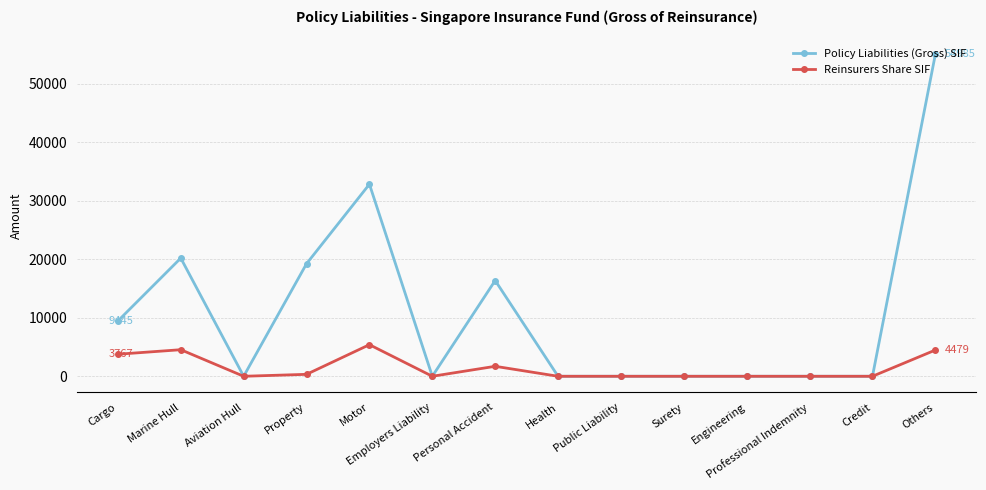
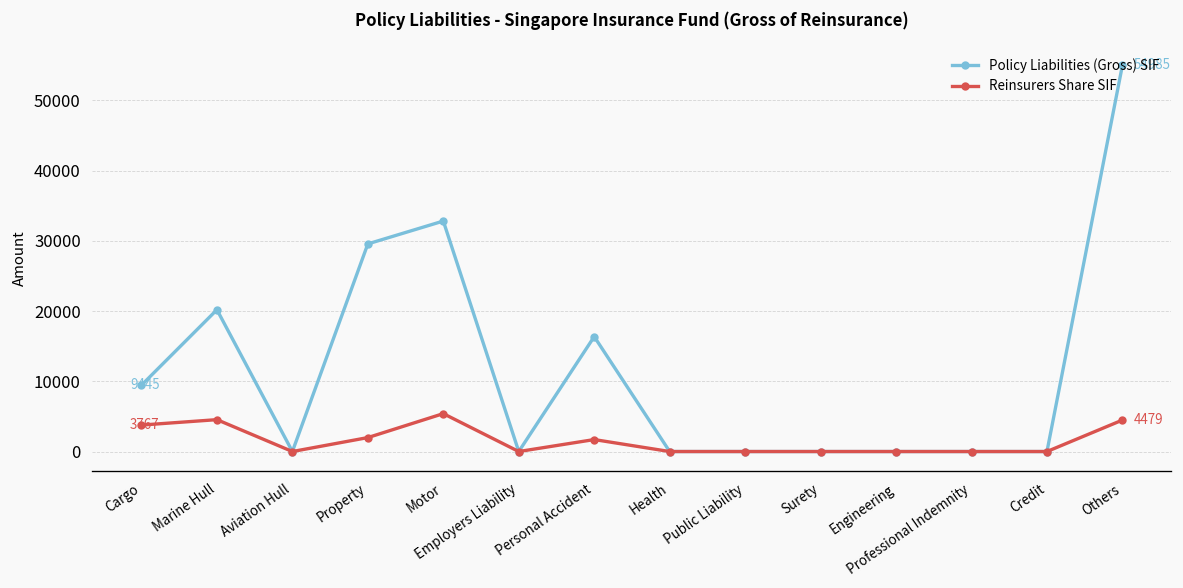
Policy Liabilities (Gross) SIF, Property: 19000 -> 30000
Reinsurers Share SIF, Property: 0 -> 2000
